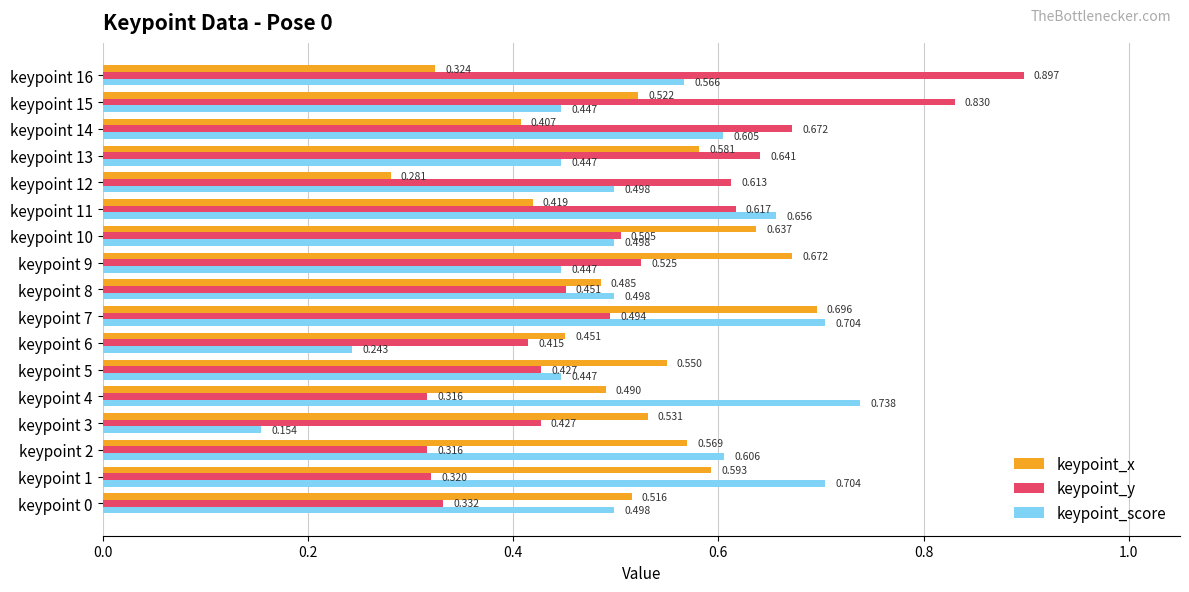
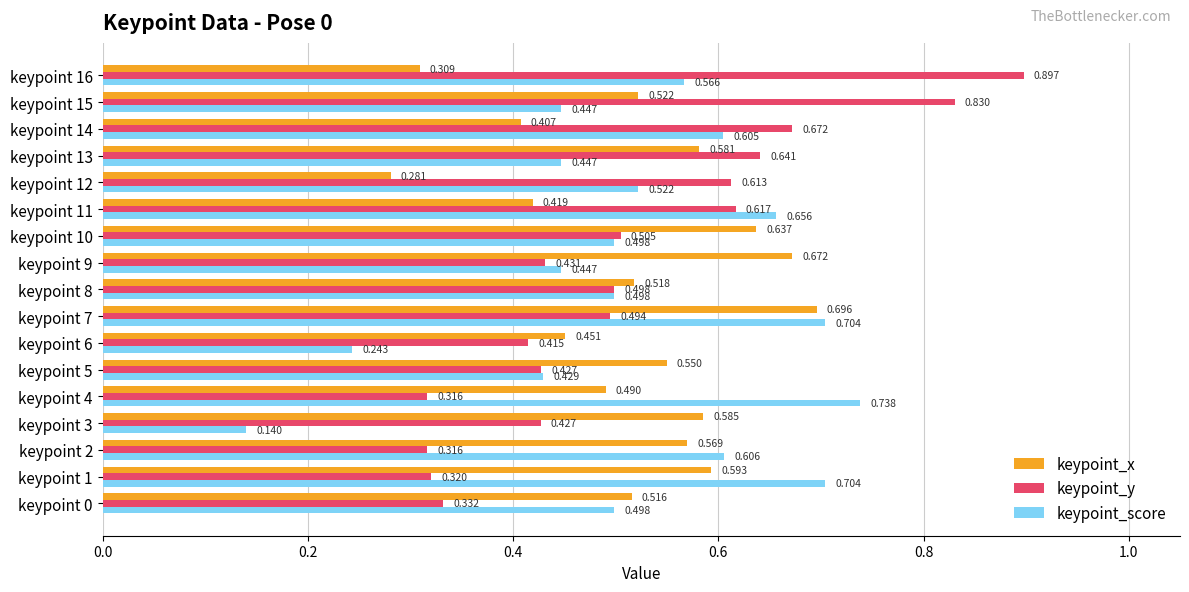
keypoint_x, keypoint 16: 0.324 -> 0.309
keypoint_score, keypoint 12: 0.498 -> 0.522
keypoint_y, keypoint 9: 0.525 -> 0.431
keypoint_x, keypoint 8: 0.485 -> 0.518
keypoint_y, keypoint 8: 0.451 -> 0.498
keypoint_score, keypoint 5: 0.447 -> 0.429
keypoint_x, keypoint 3: 0.531 -> 0.585
keypoint_score, keypoint 3: 0.154 -> 0.140
